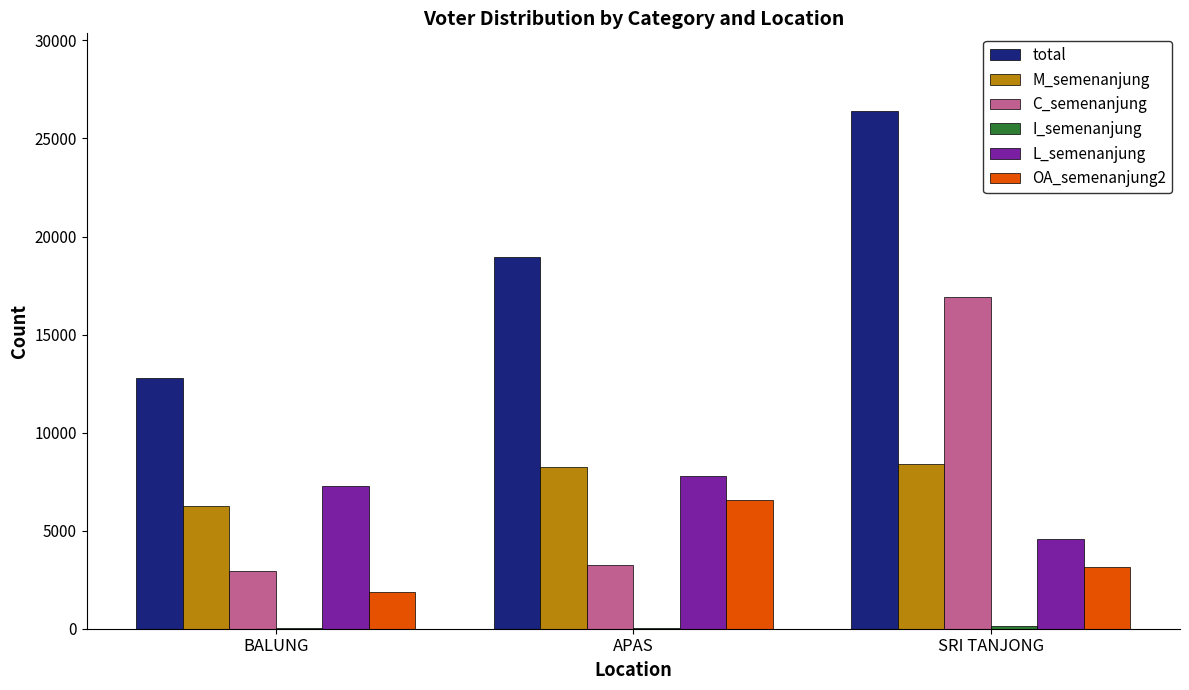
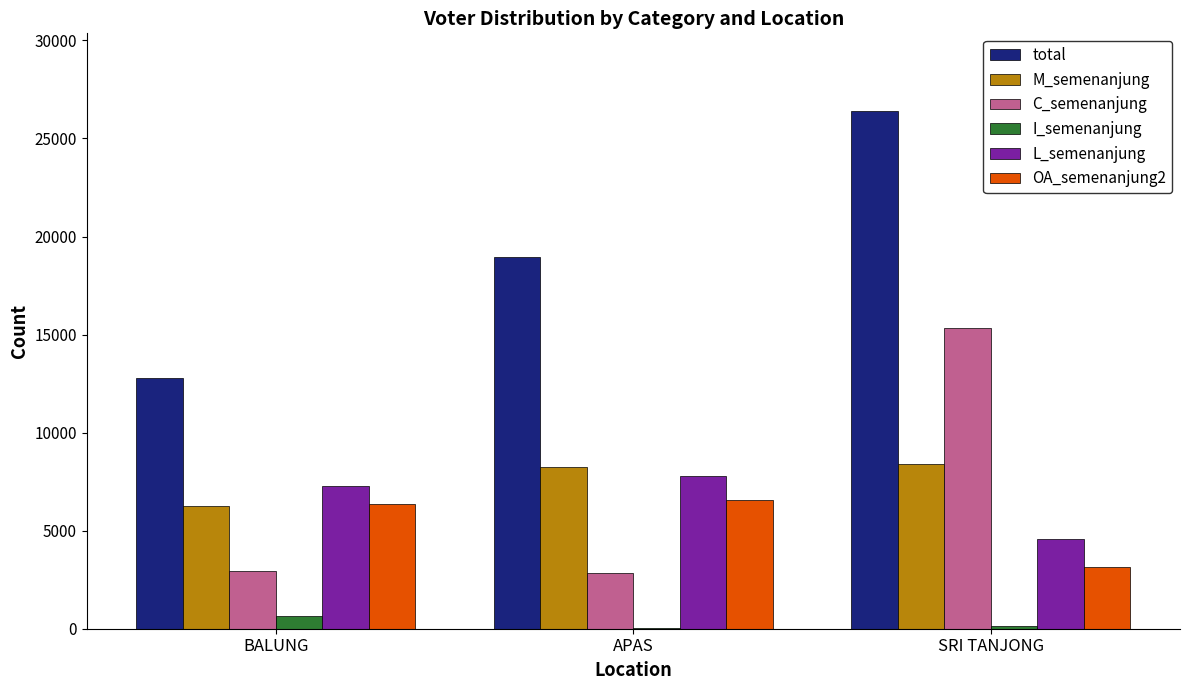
I_semenanjung, BALUNG: 0 -> 700
OA_semenanjung2, BALUNG: 1900 -> 6300
C_semenanjung, APAS: 3300 -> 2900
C_semenanjung, SRI TANJONG: 16900 -> 15300
